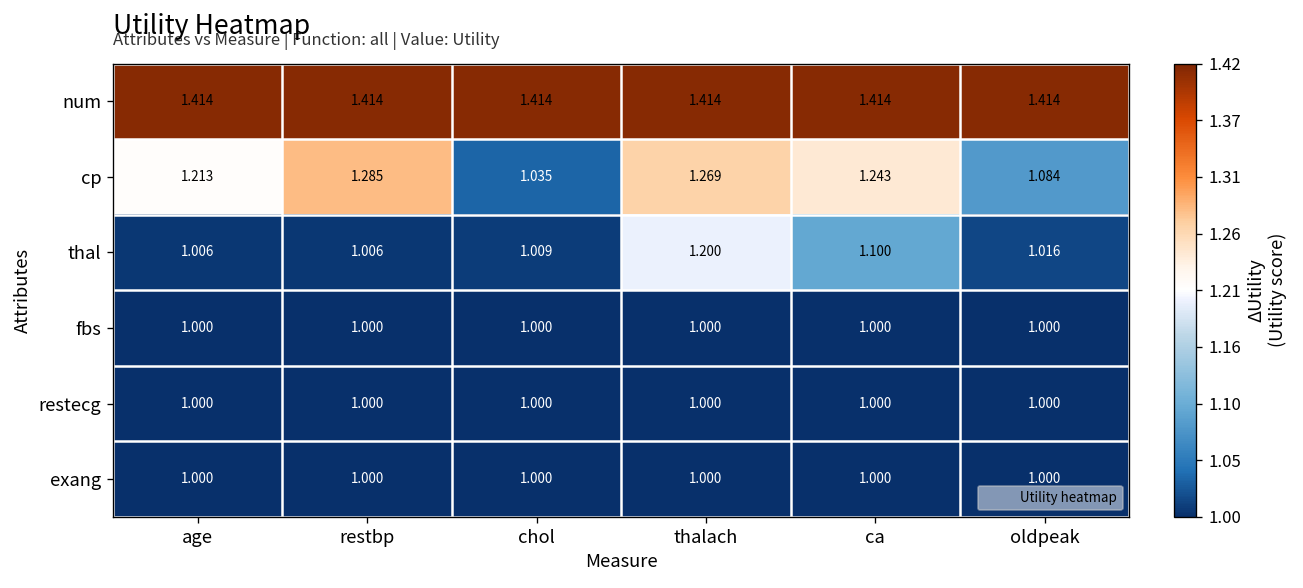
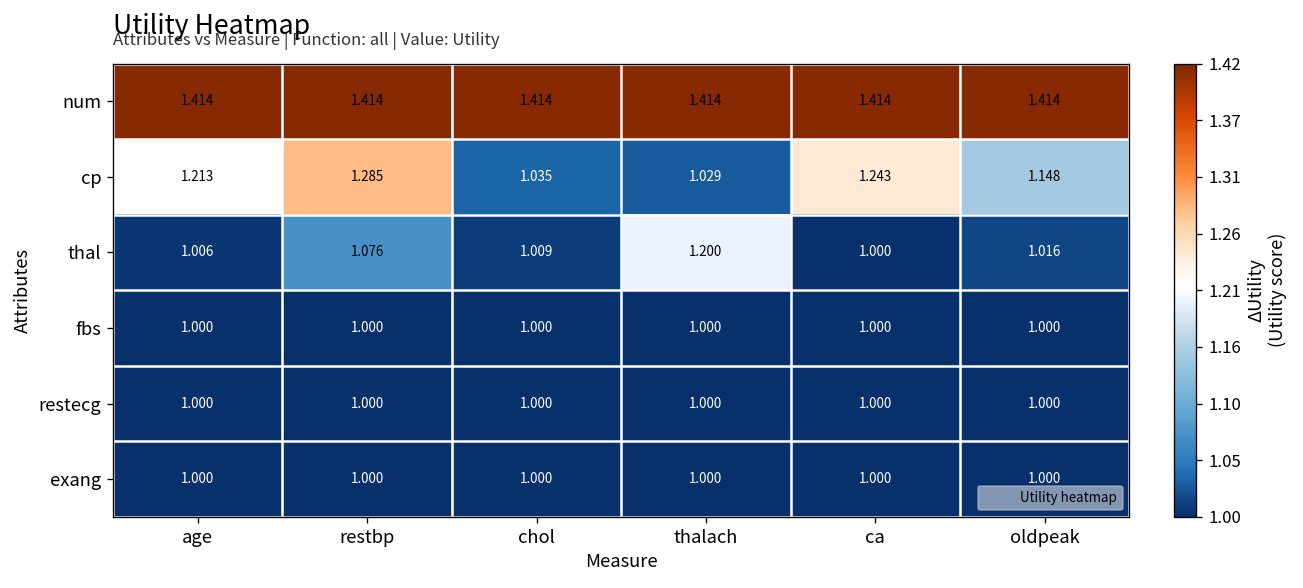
cp, thalach: 1.269 -> 1.029
cp, oldpeak: 1.084 -> 1.148
thal, restbp: 1.006 -> 1.076
thal, ca: 1.100 -> 1.000
